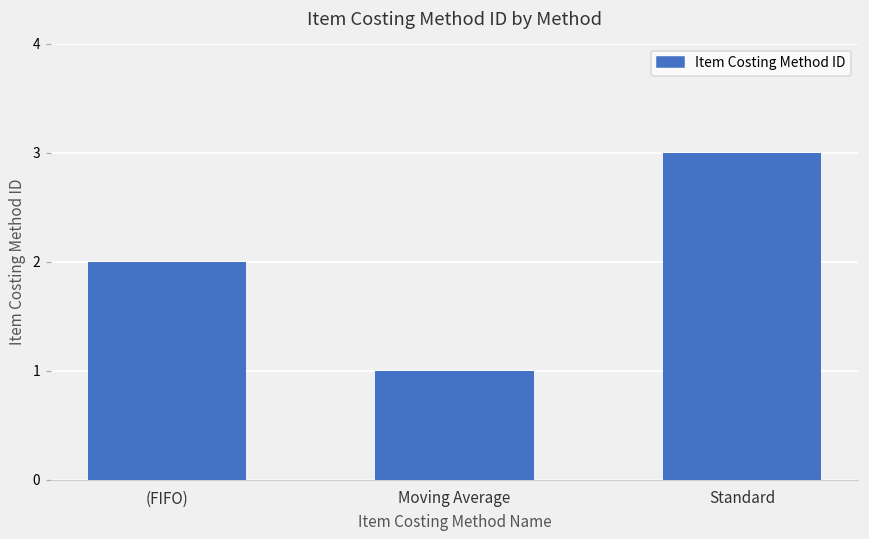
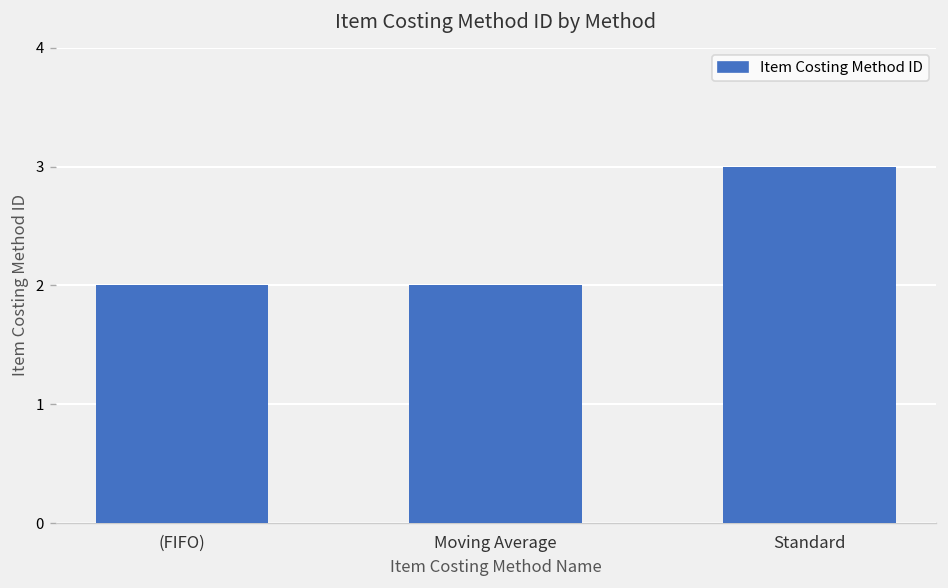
Moving Average: 1 -> 2
